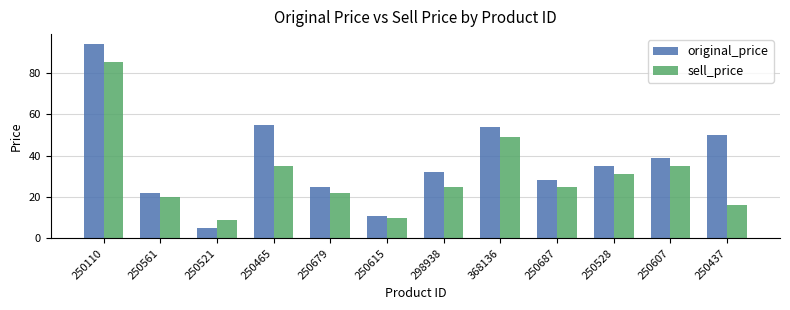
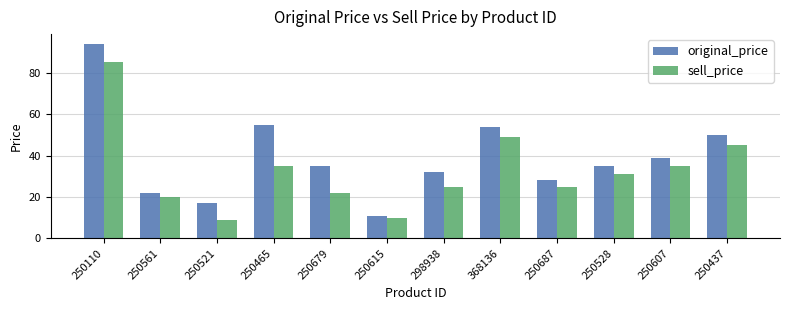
original_price, 250521: 5 -> 17
original_price, 250679: 25 -> 35
sell_price, 250437: 16 -> 45
